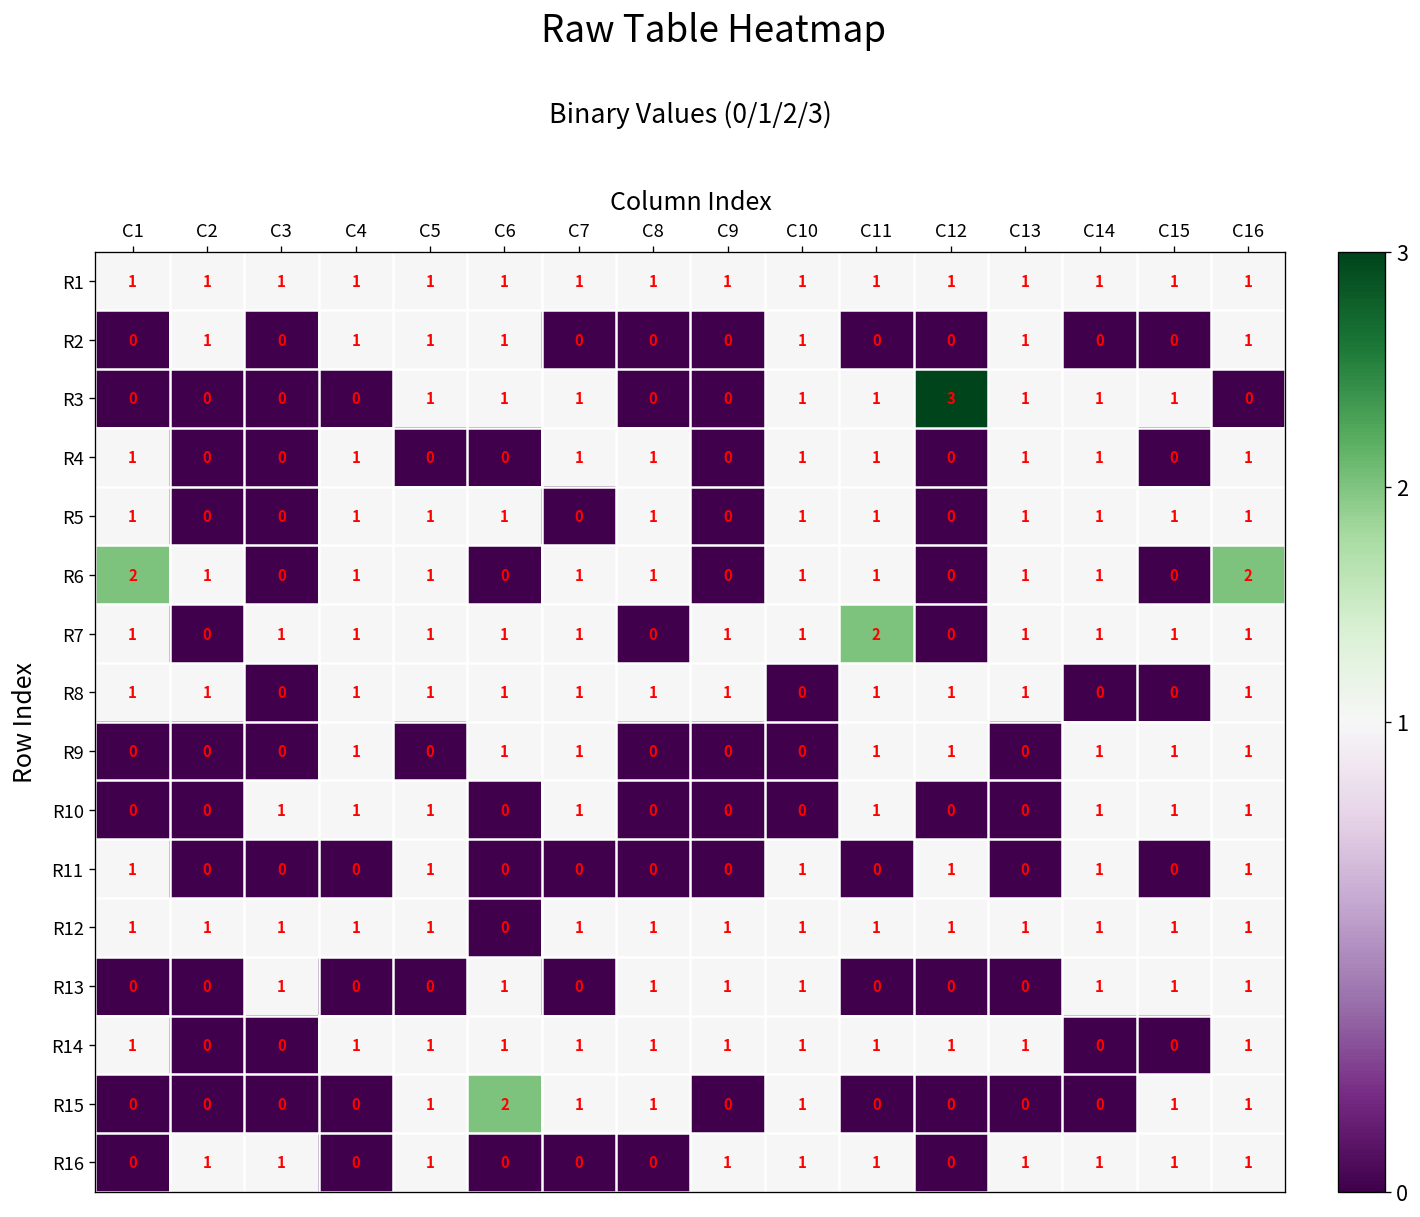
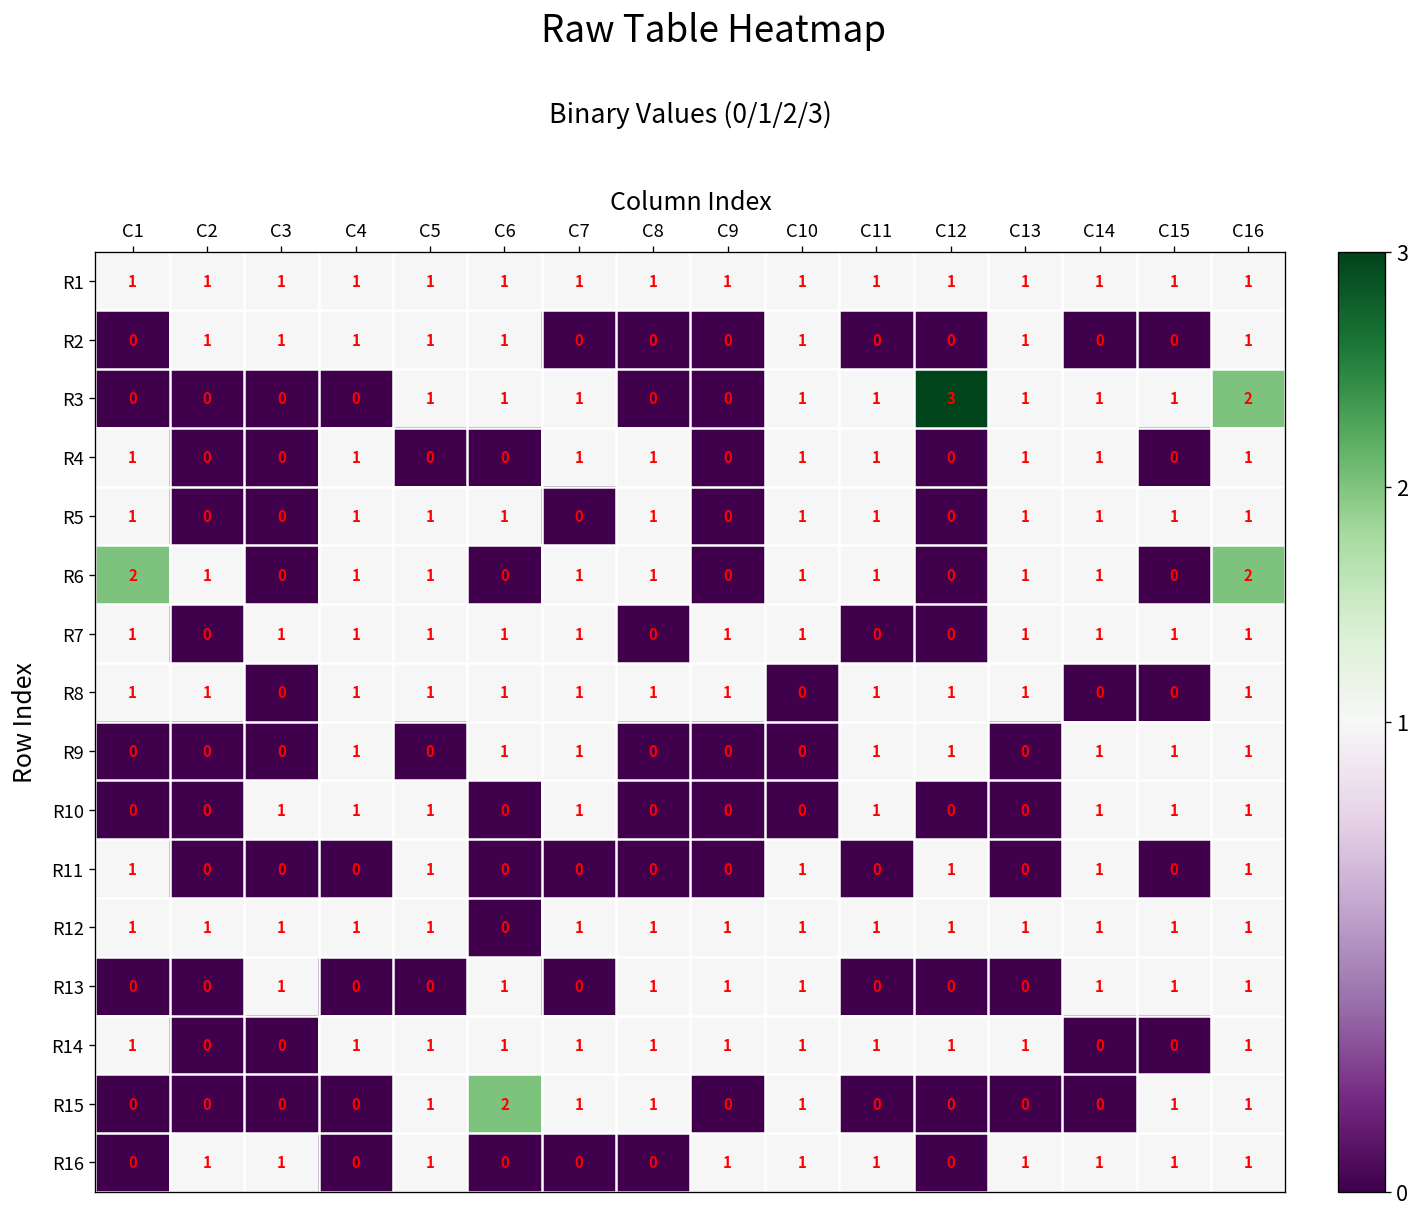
R2, C3: 0 -> 1
R3, C16: 0 -> 2
R7, C11: 2 -> 0
